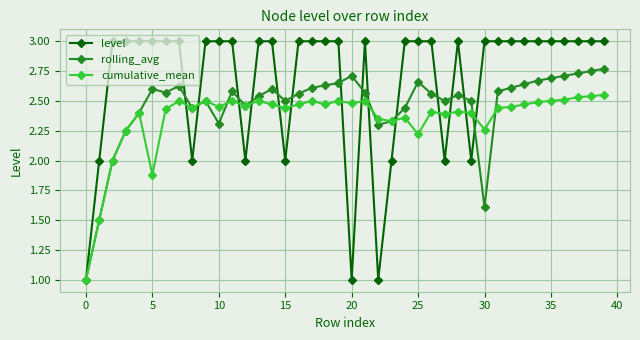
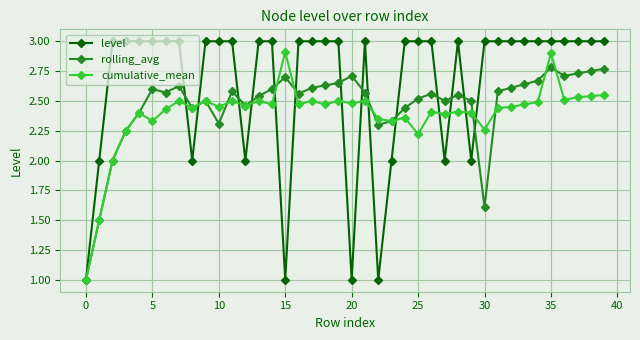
cumulative_mean, 5: 1.88 -> 2.33
level, 15: 2 -> 1
rolling_avg, 15: 2.5 -> 2.7
cumulative_mean, 15: 2.44 -> 2.91
rolling_avg, 25: 2.66 -> 2.52
rolling_avg, 35: 2.69 -> 2.78
cumulative_mean, 35: 2.5 -> 2.9
